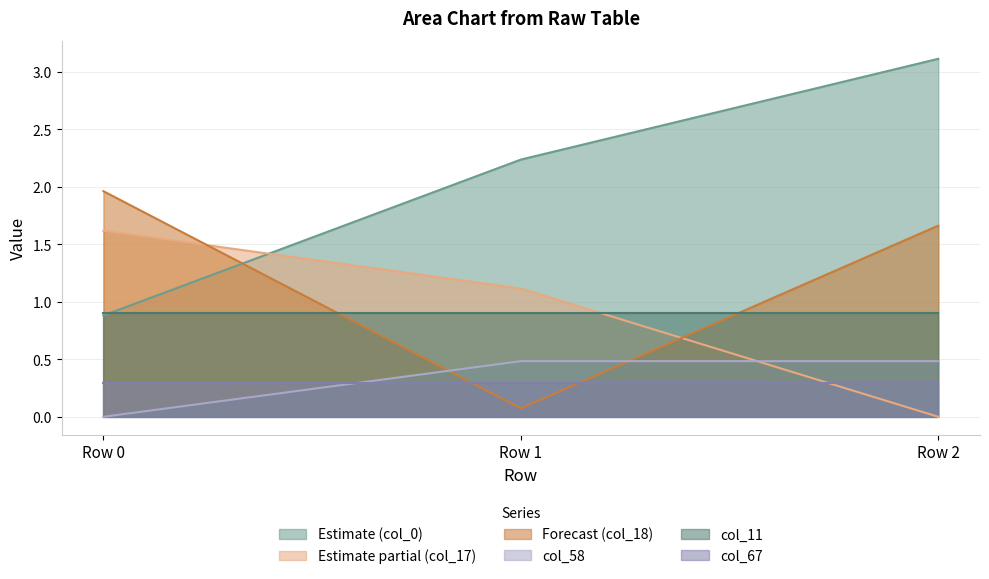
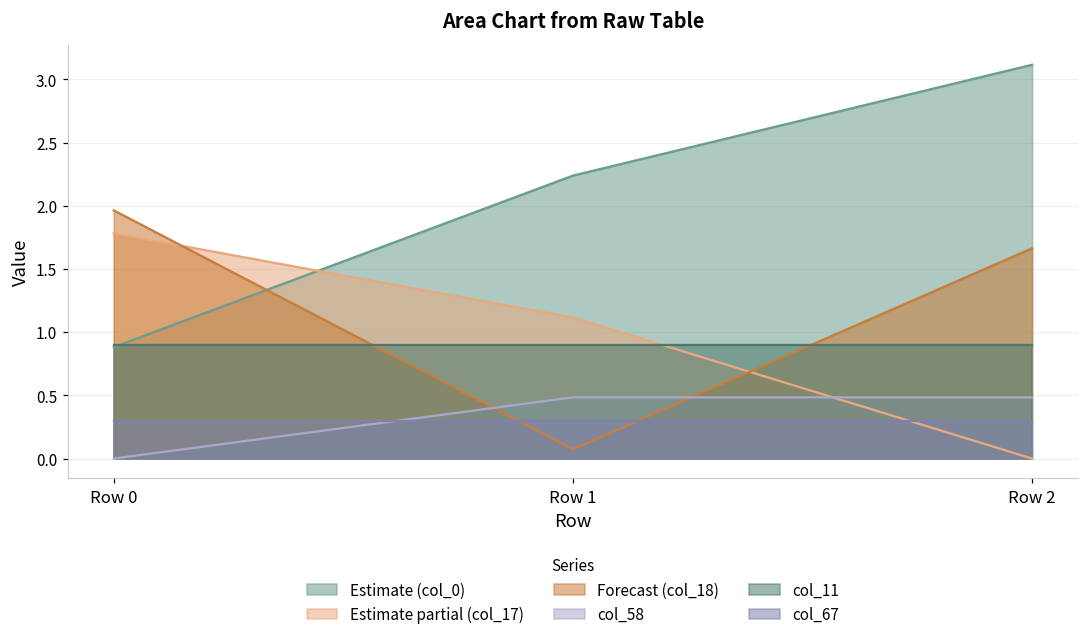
Estimate partial (col_17), Row 0: 1.62 -> 1.78
